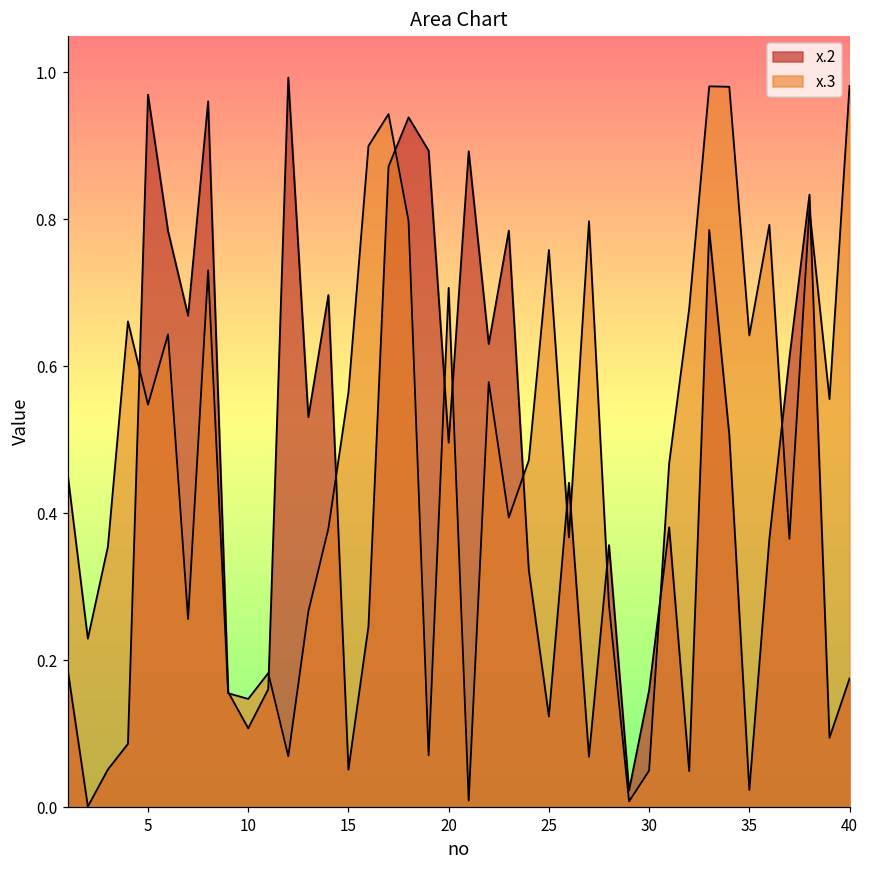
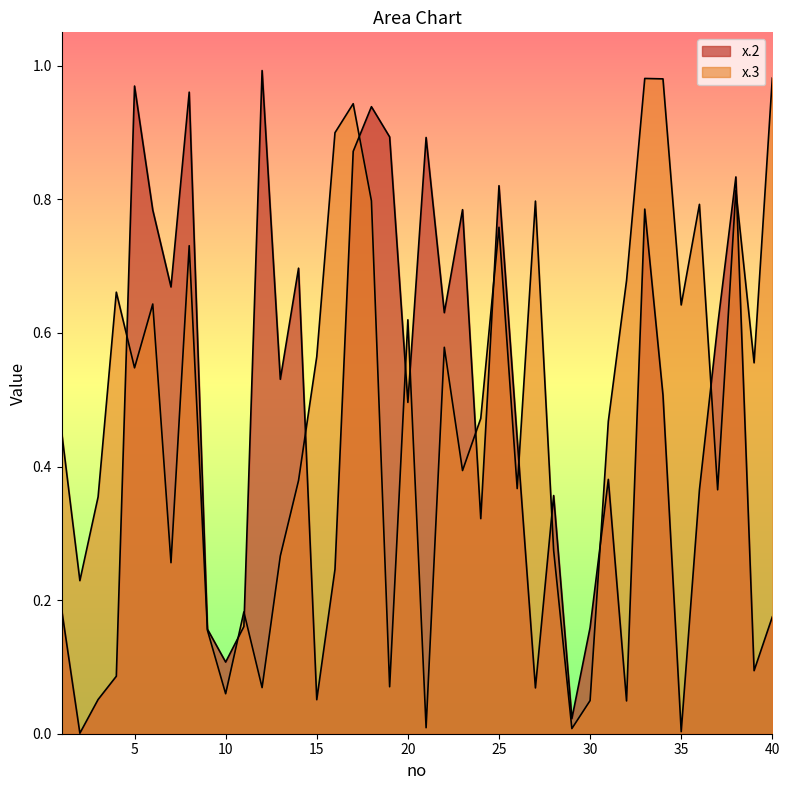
x.3, 10: 0.15 -> 0.06
x.3, 20: 0.71 -> 0.62
x.2, 25: 0.12 -> 0.82
x.2, 35: 0.02 -> 0.00
